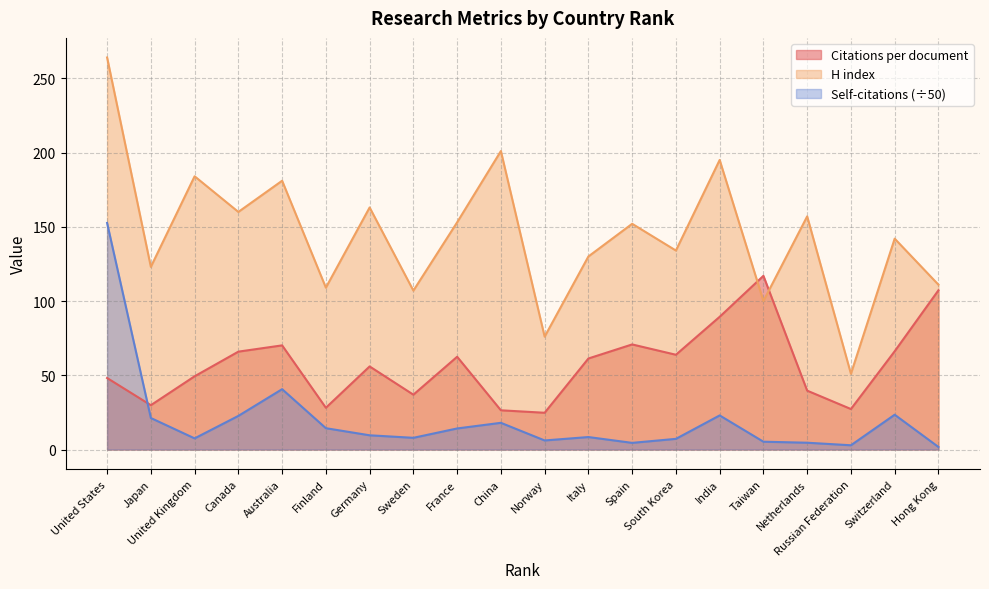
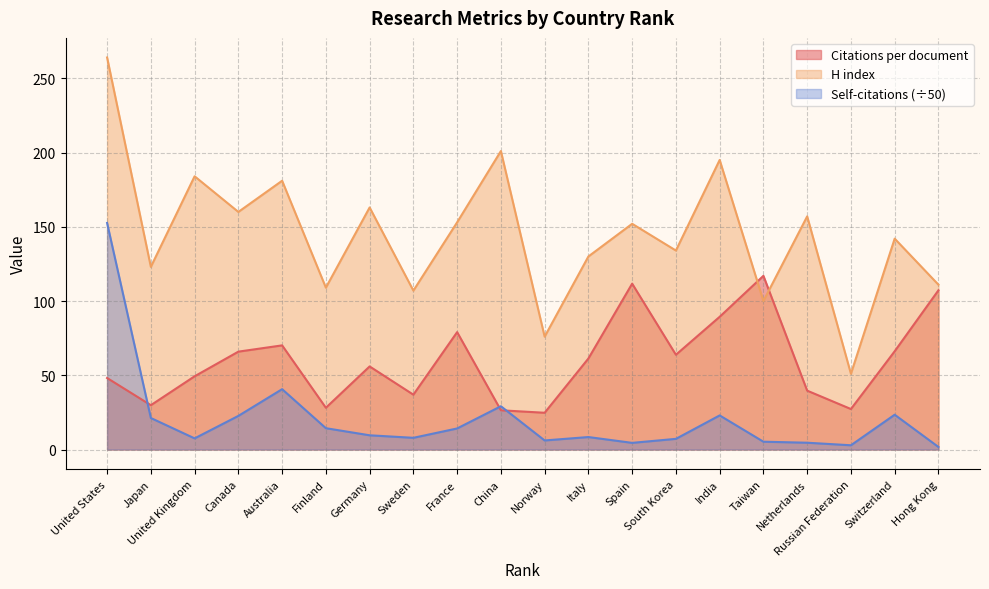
Citations per document, France: 62 -> 79
Self-citations (÷50), China: 18 -> 29
Citations per document, Spain: 71 -> 112
